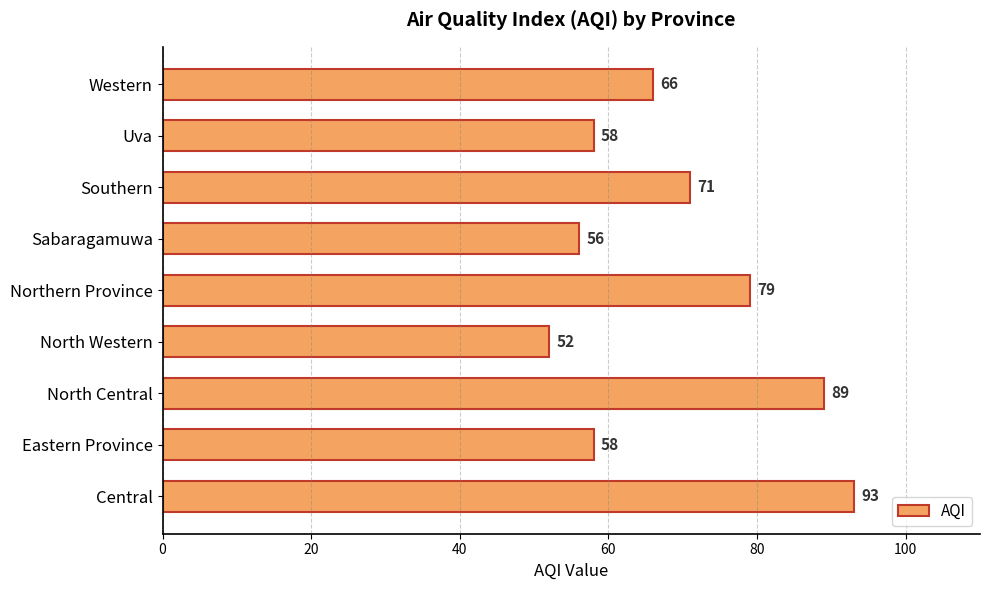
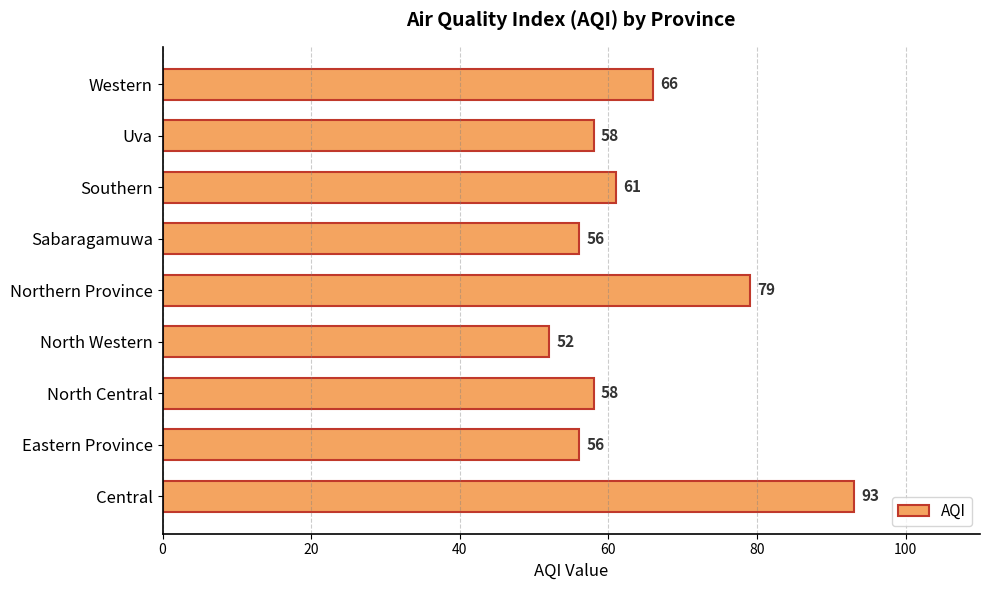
Southern: 71 -> 61
North Central: 89 -> 58
Eastern Province: 58 -> 56
